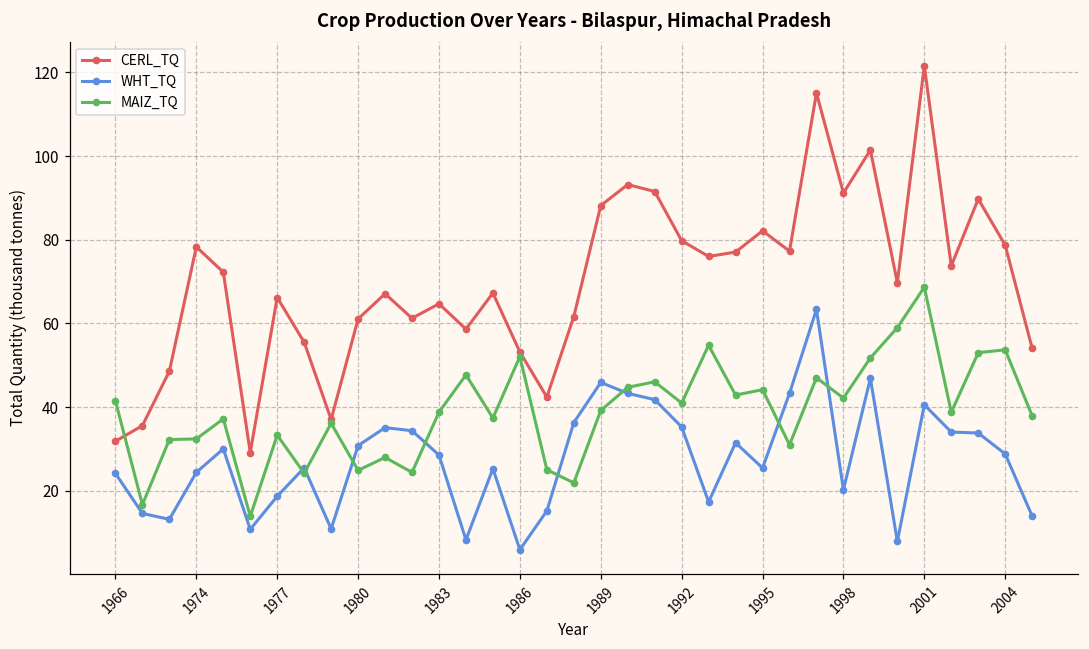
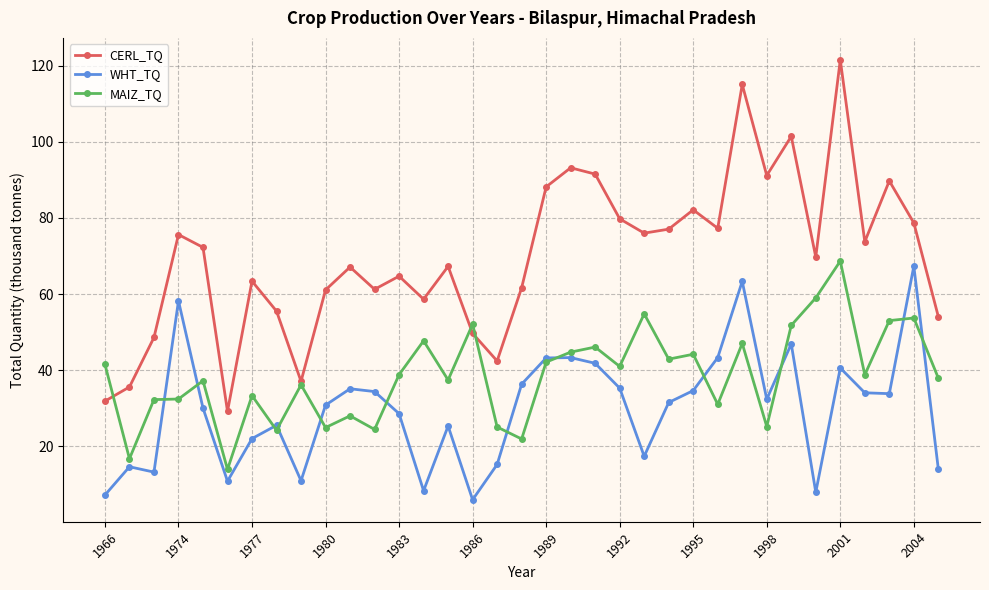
WHT_TQ, 1966: 24 -> 7
CERL_TQ, 1974: 78 -> 76
WHT_TQ, 1974: 24 -> 58
CERL_TQ, 1977: 66 -> 63
WHT_TQ, 1977: 19 -> 22
CERL_TQ, 1986: 53 -> 50
WHT_TQ, 1989: 46 -> 43
MAIZ_TQ, 1989: 39 -> 42
WHT_TQ, 1995: 25 -> 35
WHT_TQ, 1998: 20 -> 32
MAIZ_TQ, 1998: 42 -> 25
WHT_TQ, 2004: 29 -> 67
